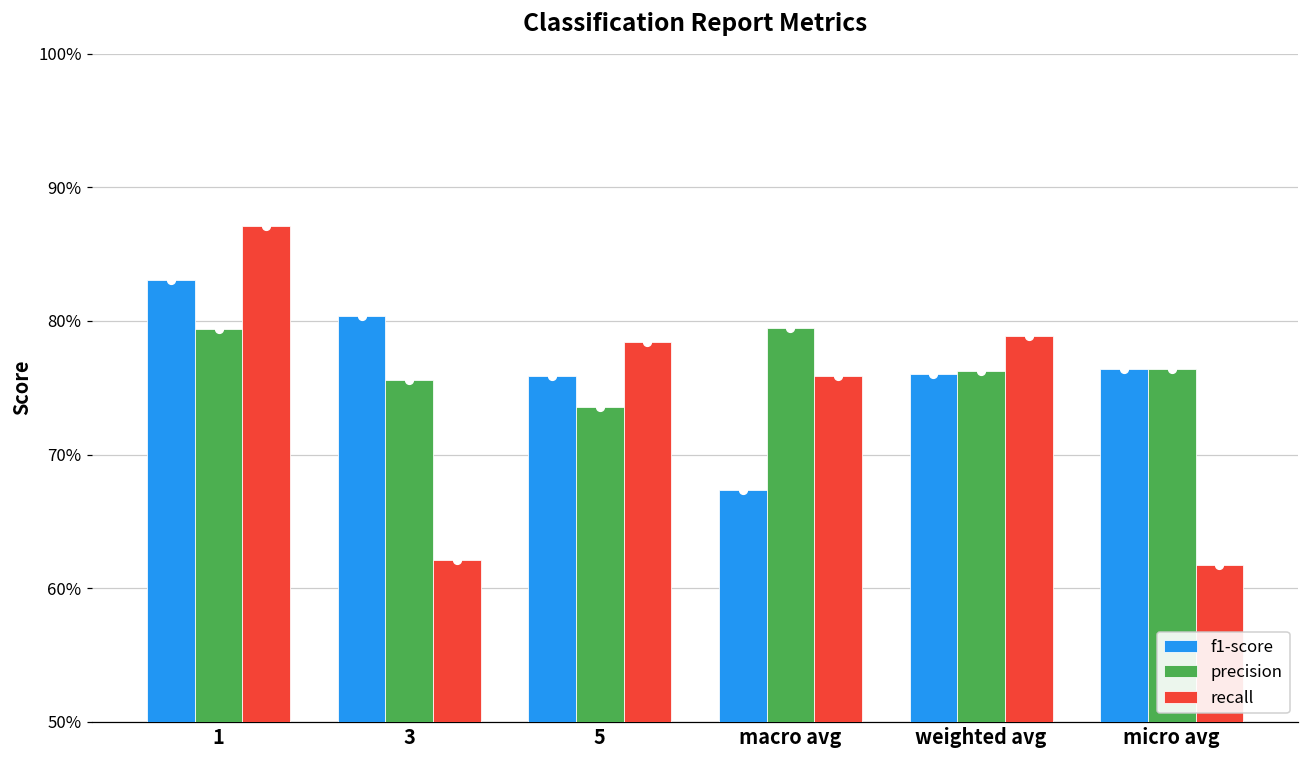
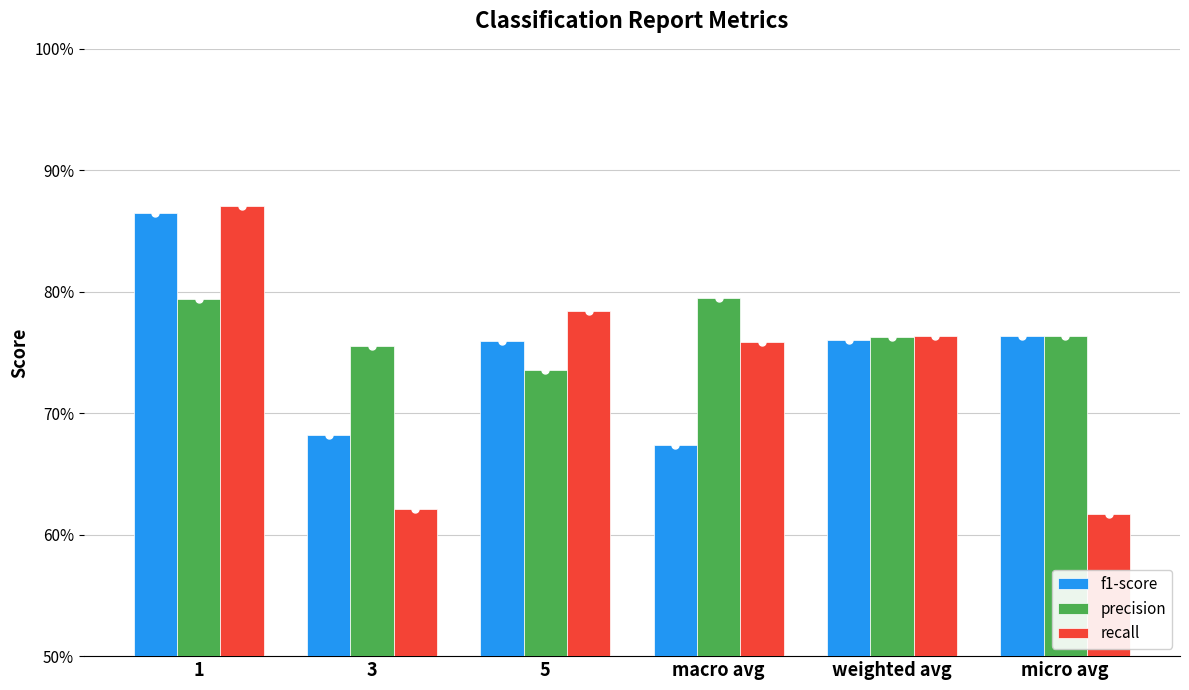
f1-score, 1: 83.1% -> 86.5%
f1-score, 3: 80.3% -> 68.2%
recall, weighted avg: 78.9% -> 76.4%
